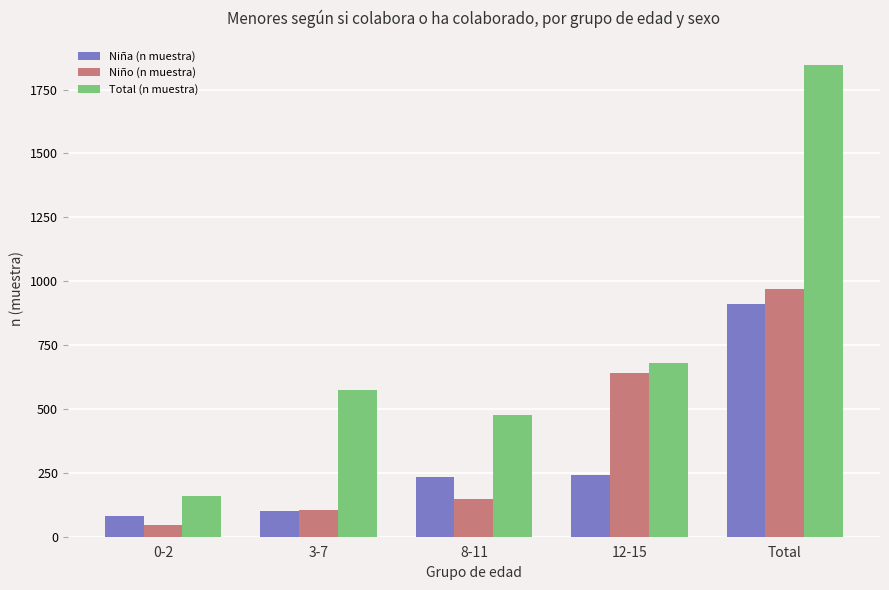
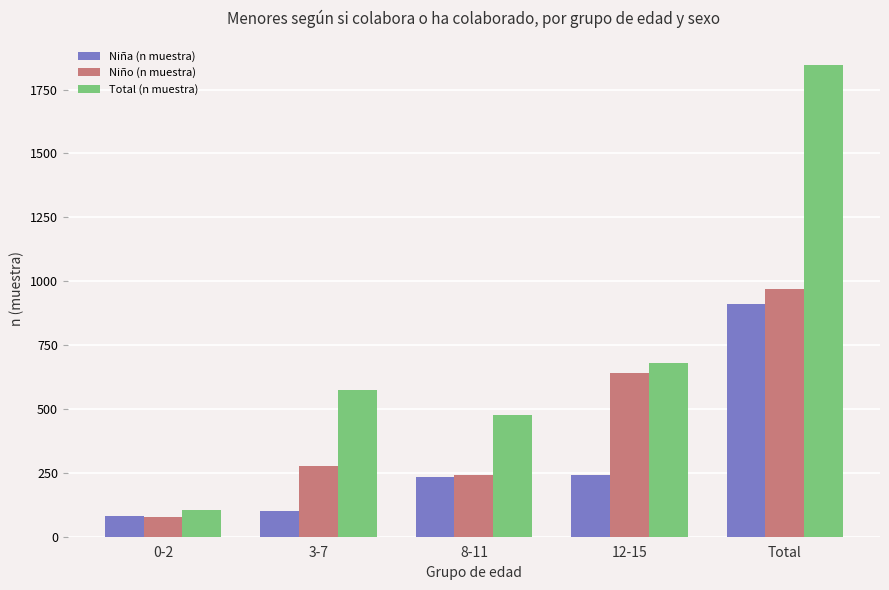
Niño (n muestra), 0-2: 40 -> 80
Total (n muestra), 0-2: 160 -> 110
Niño (n muestra), 3-7: 100 -> 280
Niño (n muestra), 8-11: 150 -> 240
